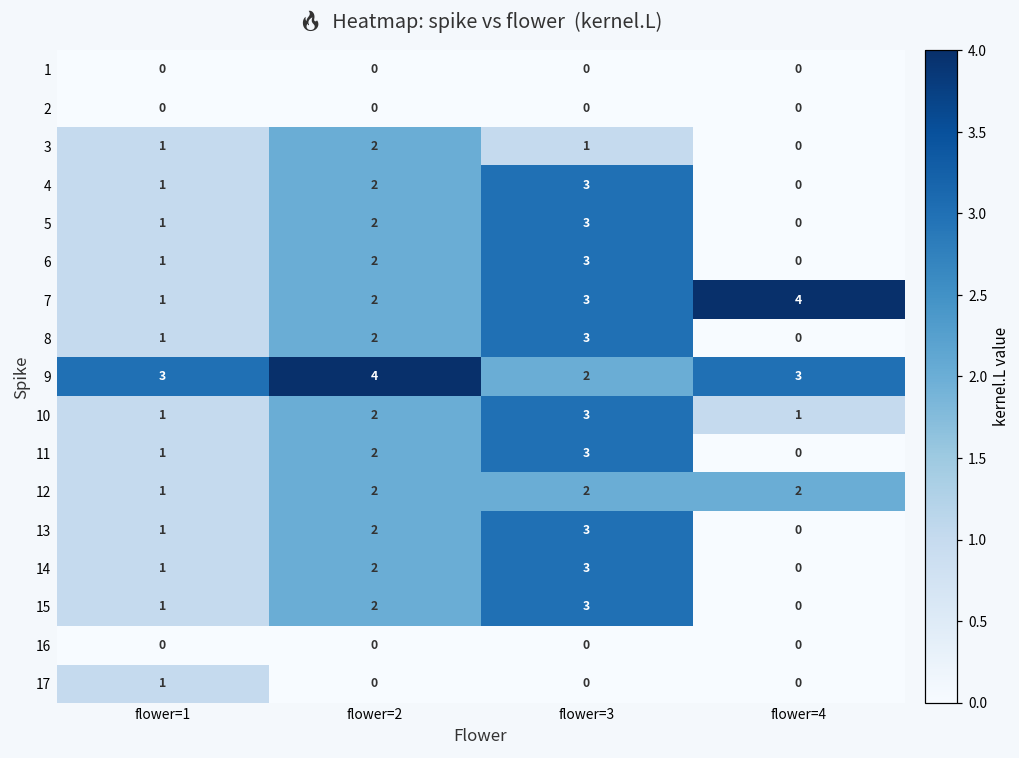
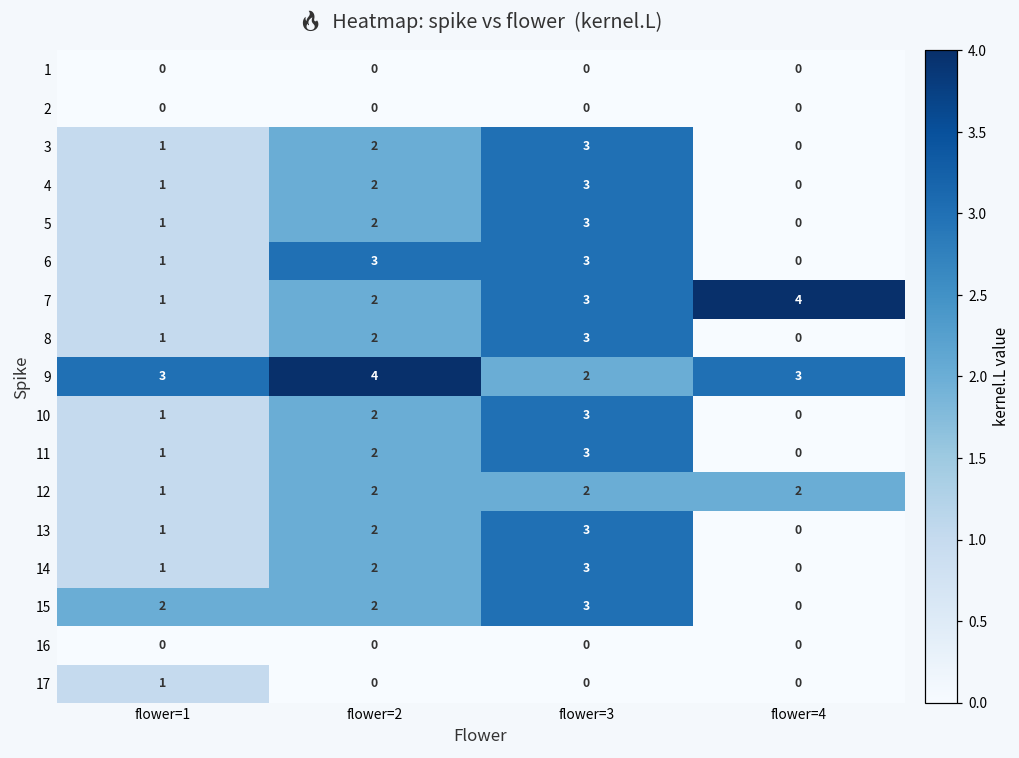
3, flower=3: 1 -> 3
6, flower=2: 2 -> 3
10, flower=4: 1 -> 0
15, flower=1: 1 -> 2
